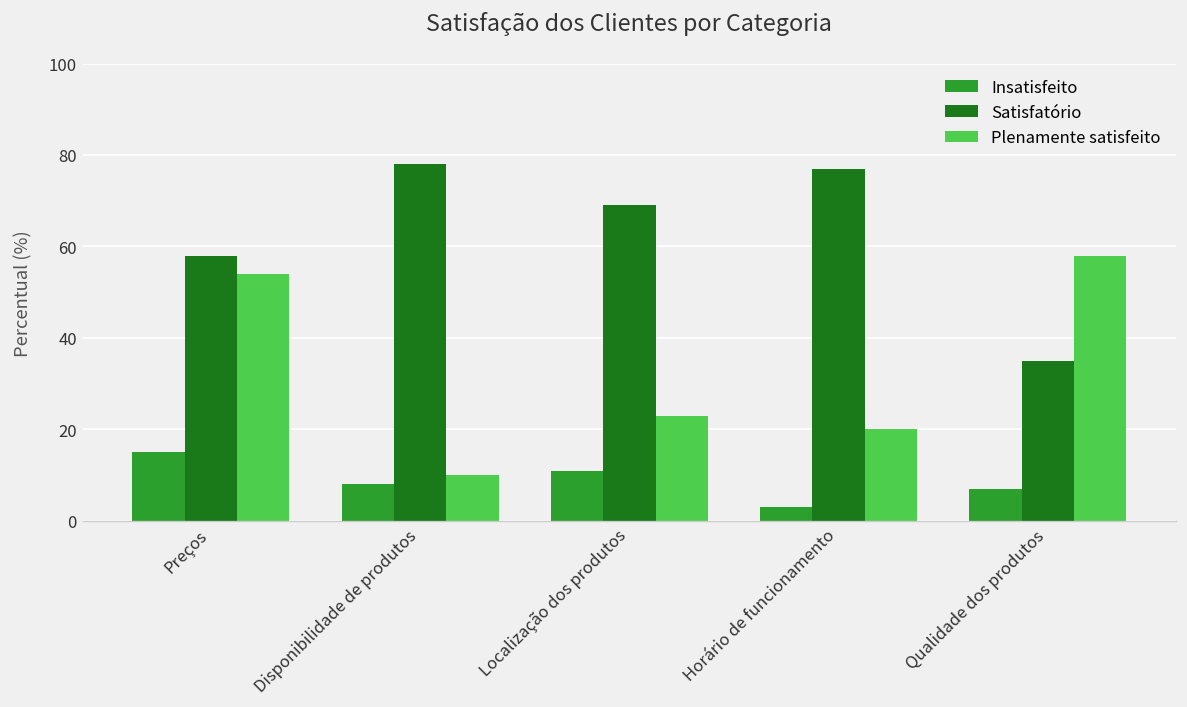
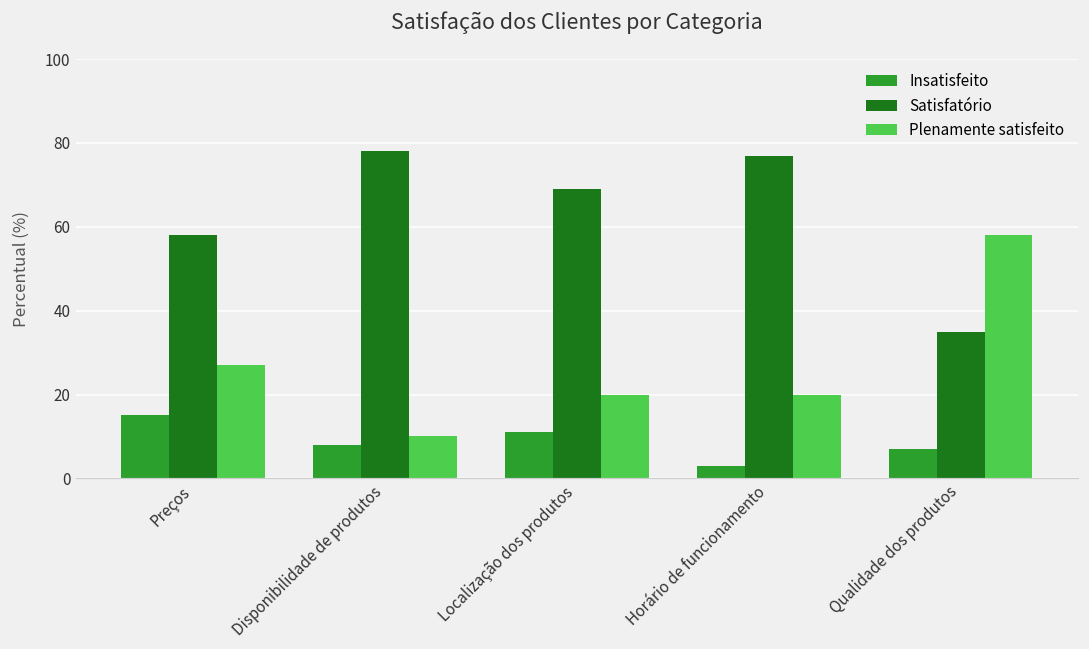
Plenamente satisfeito, Preços: 54 -> 27
Plenamente satisfeito, Localização dos produtos: 23 -> 20
